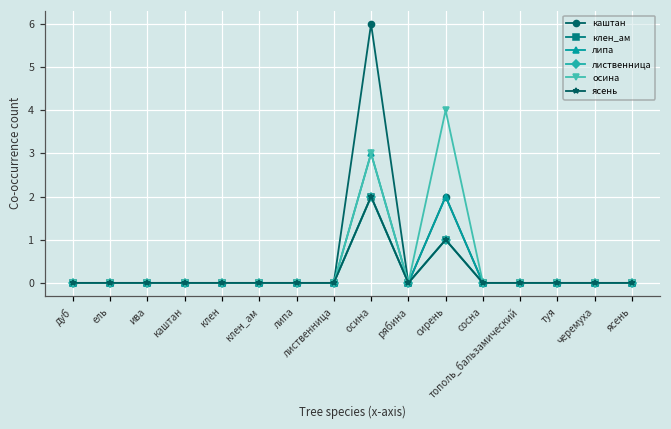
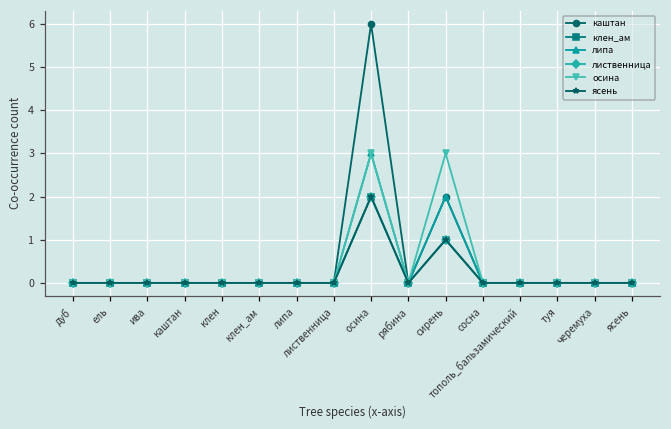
осина, сирень: 4 -> 3
